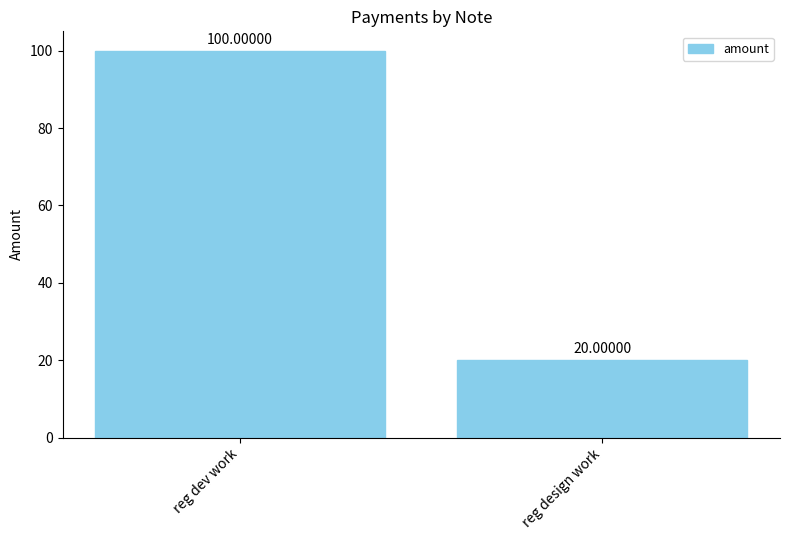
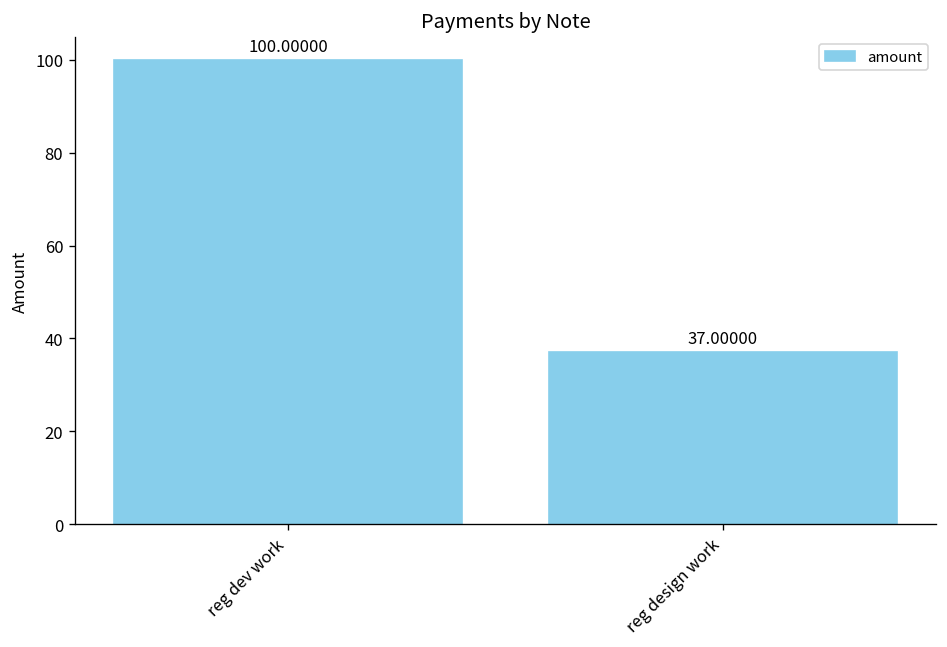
reg design work: 20.00000 -> 37.00000
